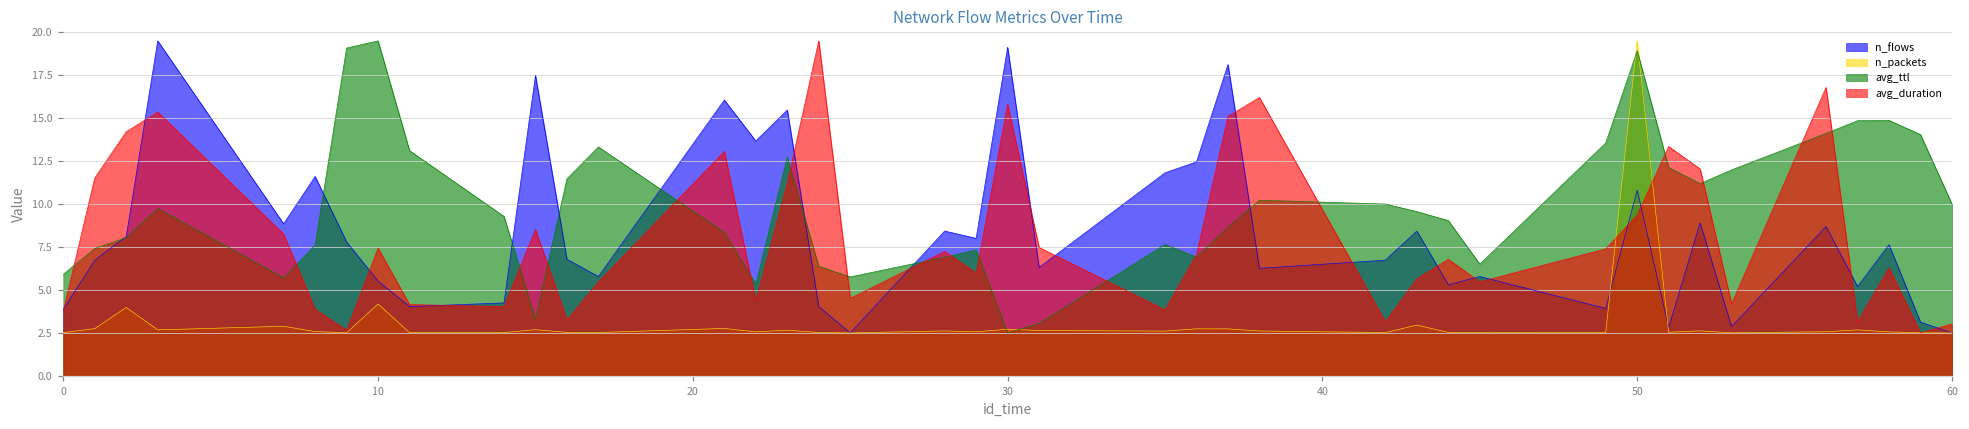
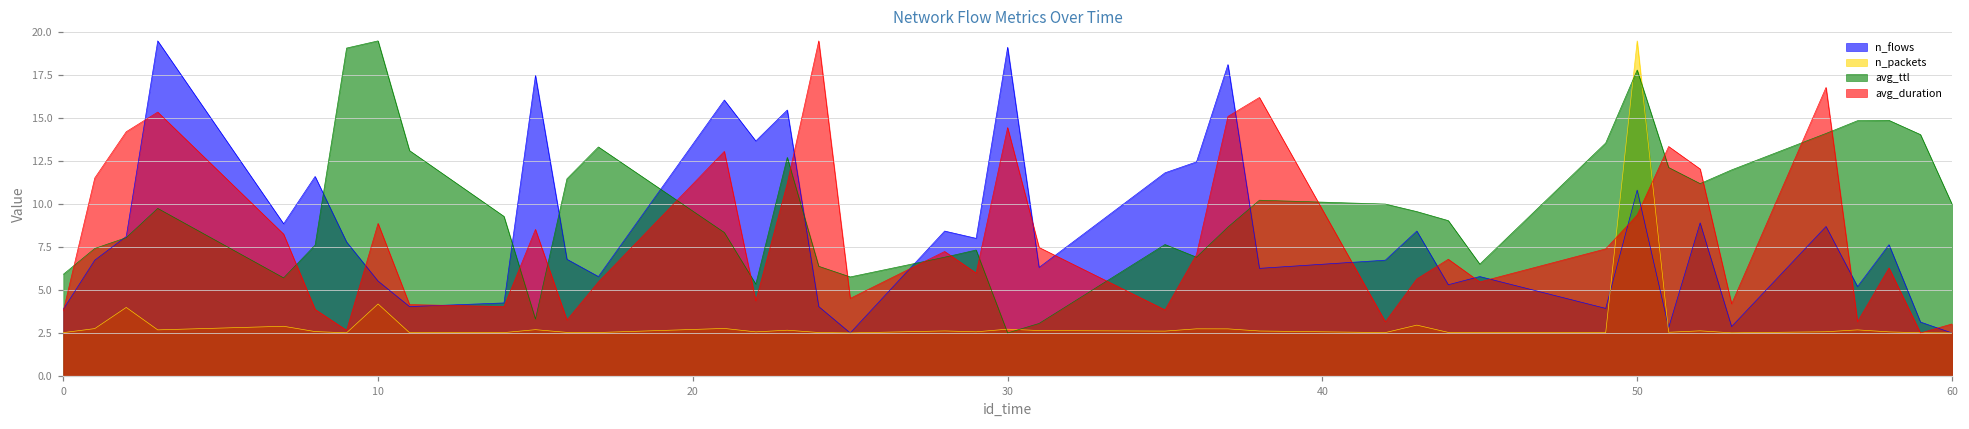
avg_duration, 10: 7.4 -> 8.9
avg_duration, 30: 15.8 -> 14.5
avg_ttl, 50: 18.9 -> 17.8
